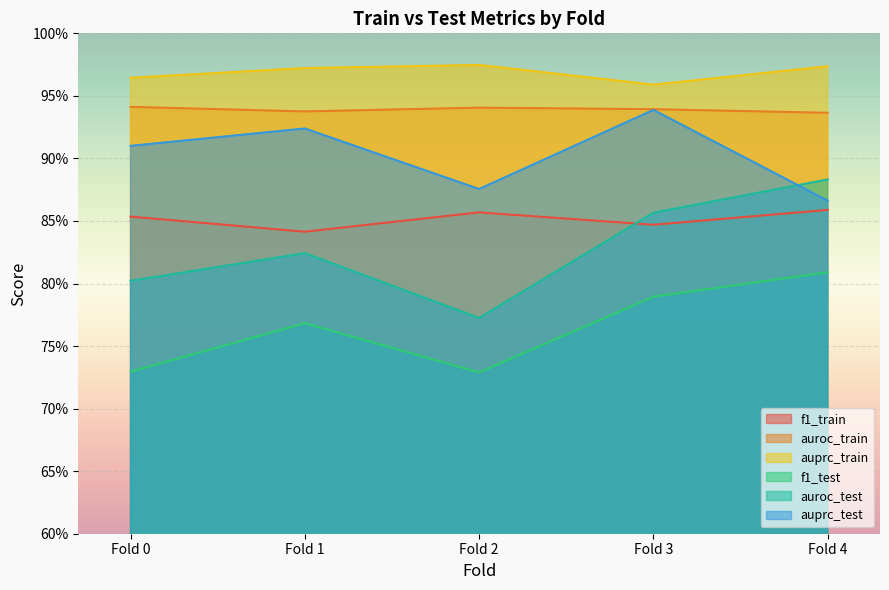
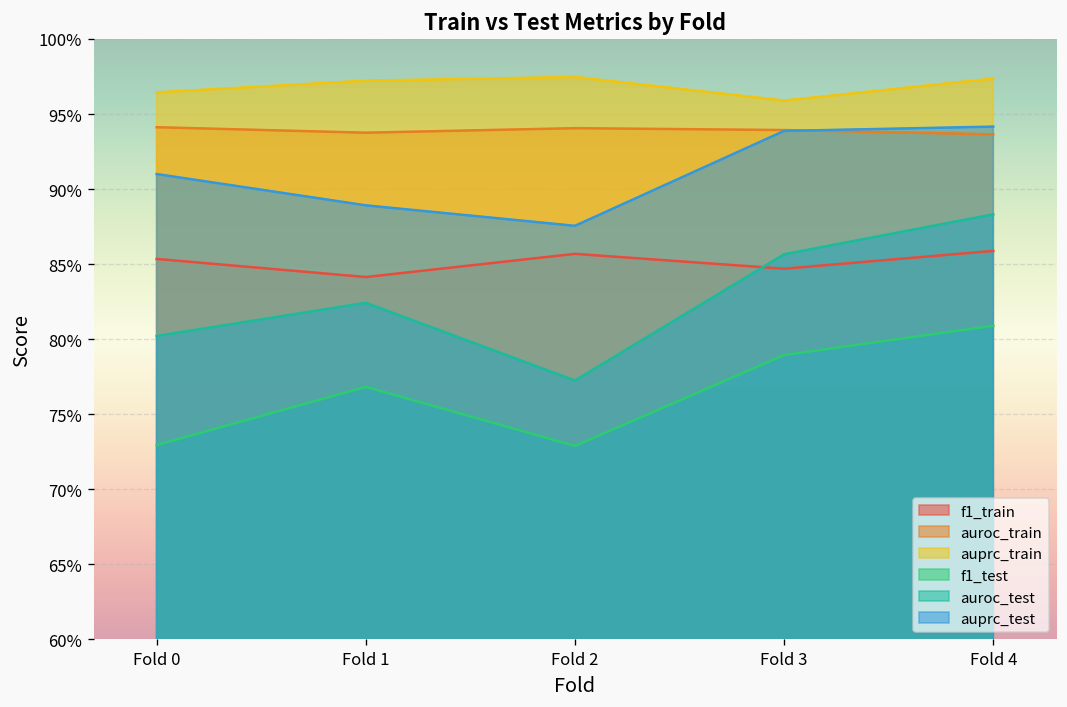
auprc_test, Fold 1: 92.4% -> 88.9%
auprc_test, Fold 4: 86.6% -> 94.2%
